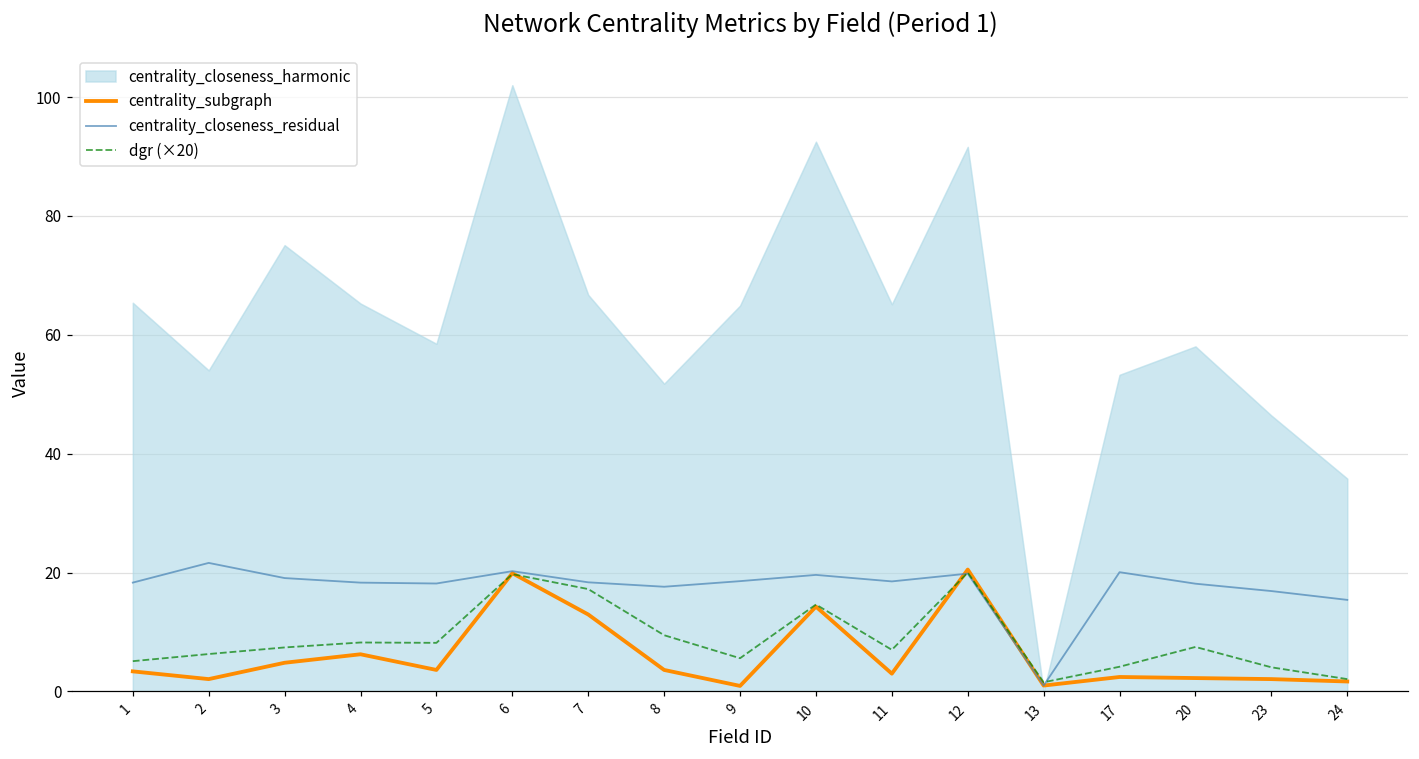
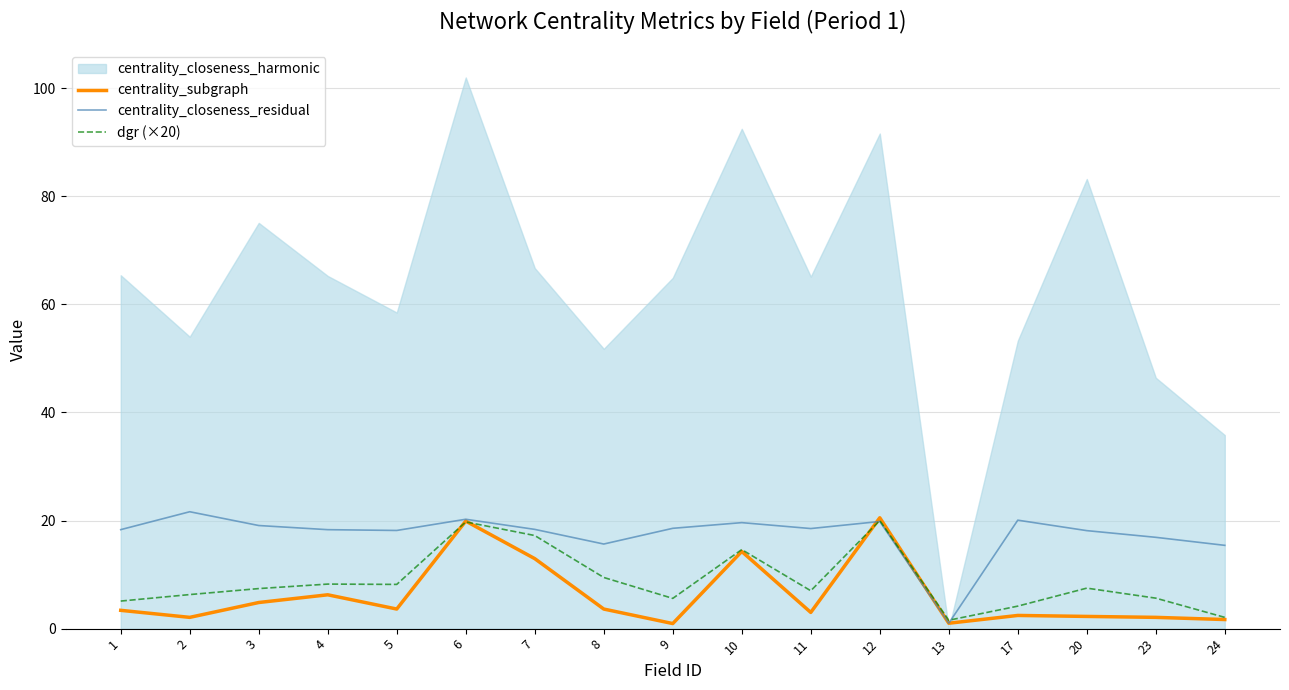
centrality_closeness_residual, 8: 18 -> 16
centrality_closeness_harmonic, 20: 58 -> 83
dgr (×20), 23: 4 -> 6
